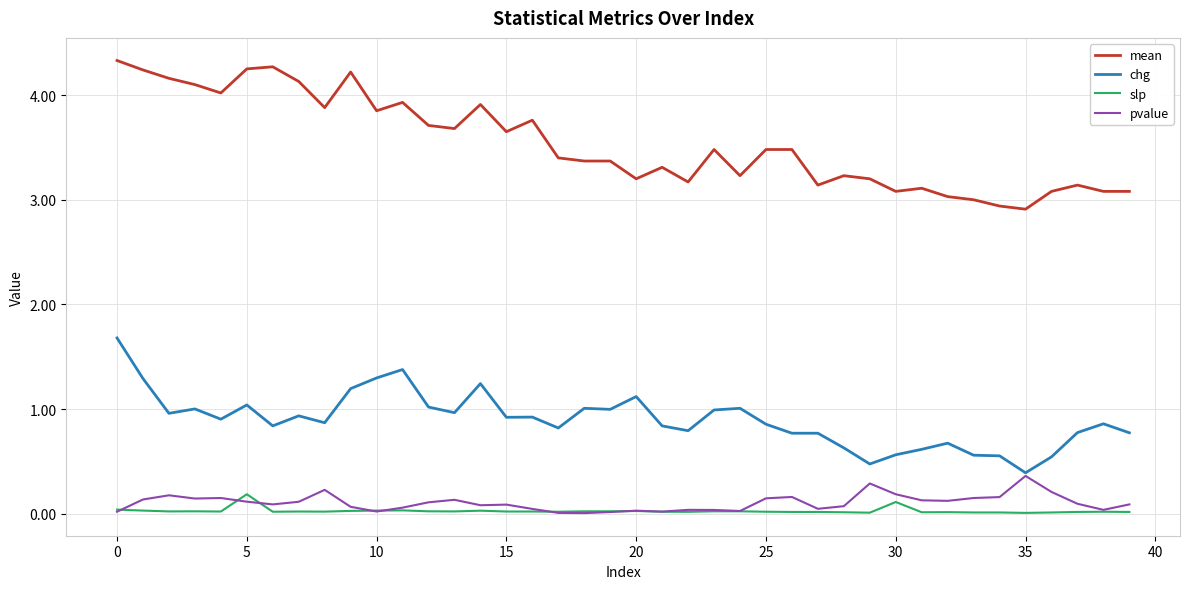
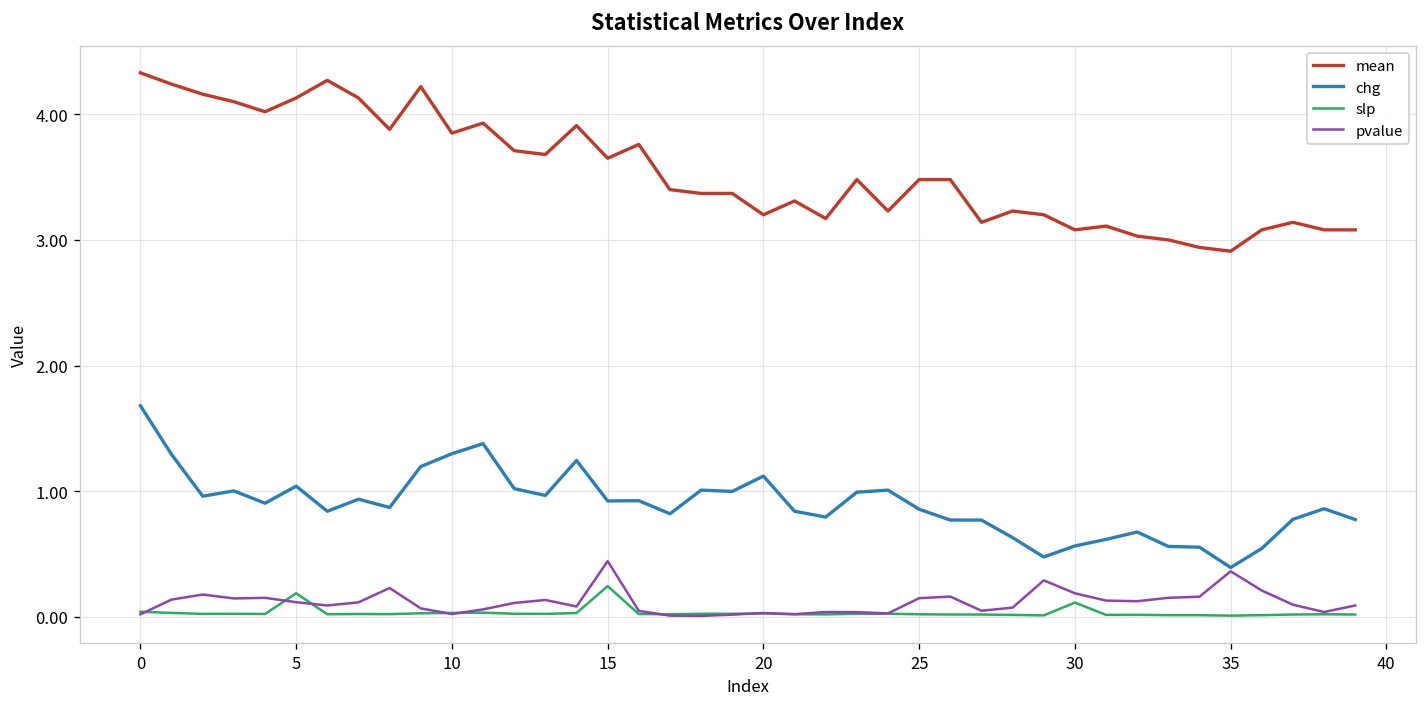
mean, 5: 4.25 -> 4.13
slp, 15: 0.02 -> 0.24
pvalue, 15: 0.09 -> 0.44
